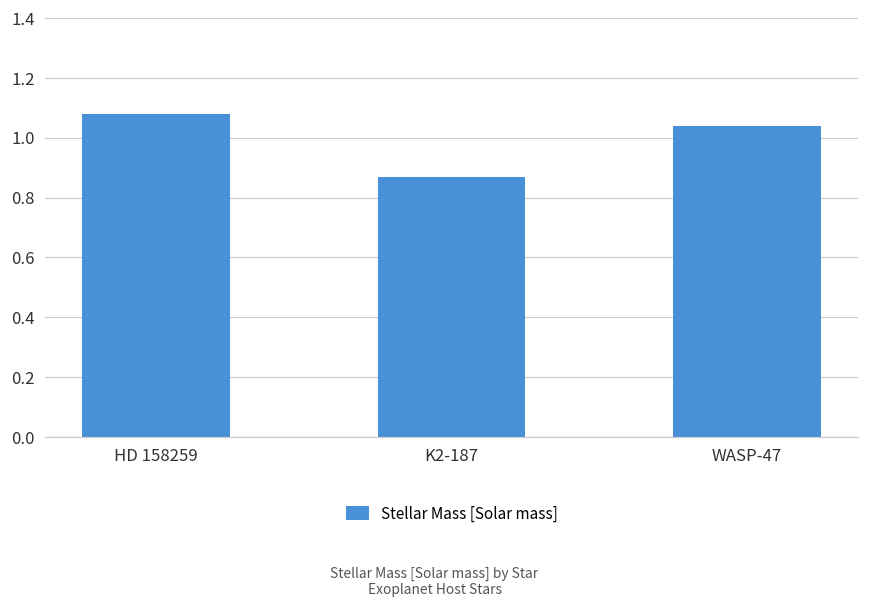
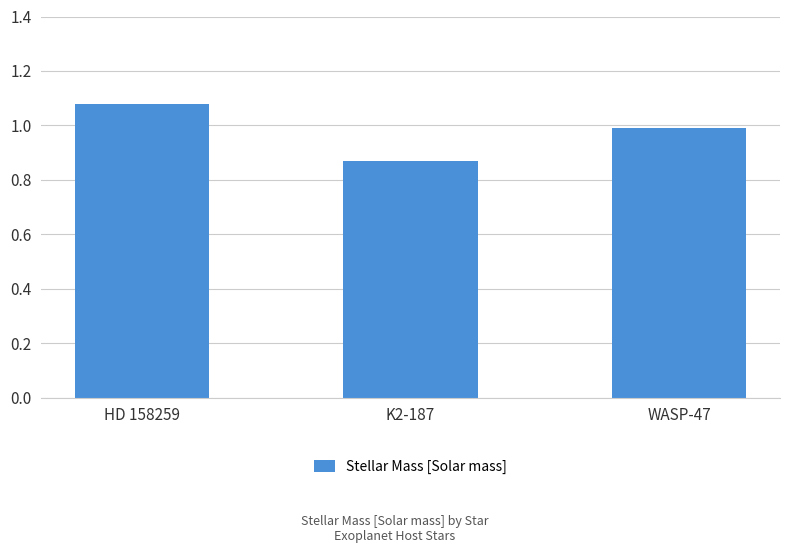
WASP-47: 1.04 -> 0.99
